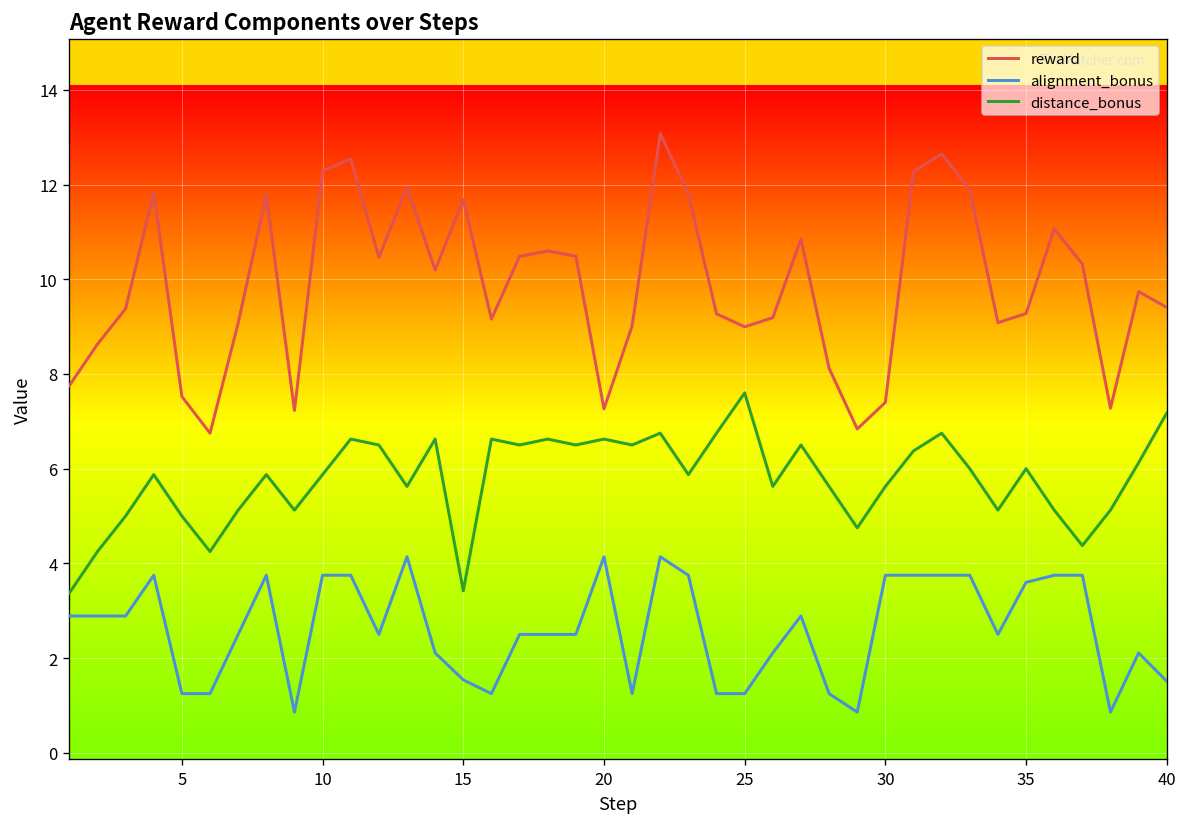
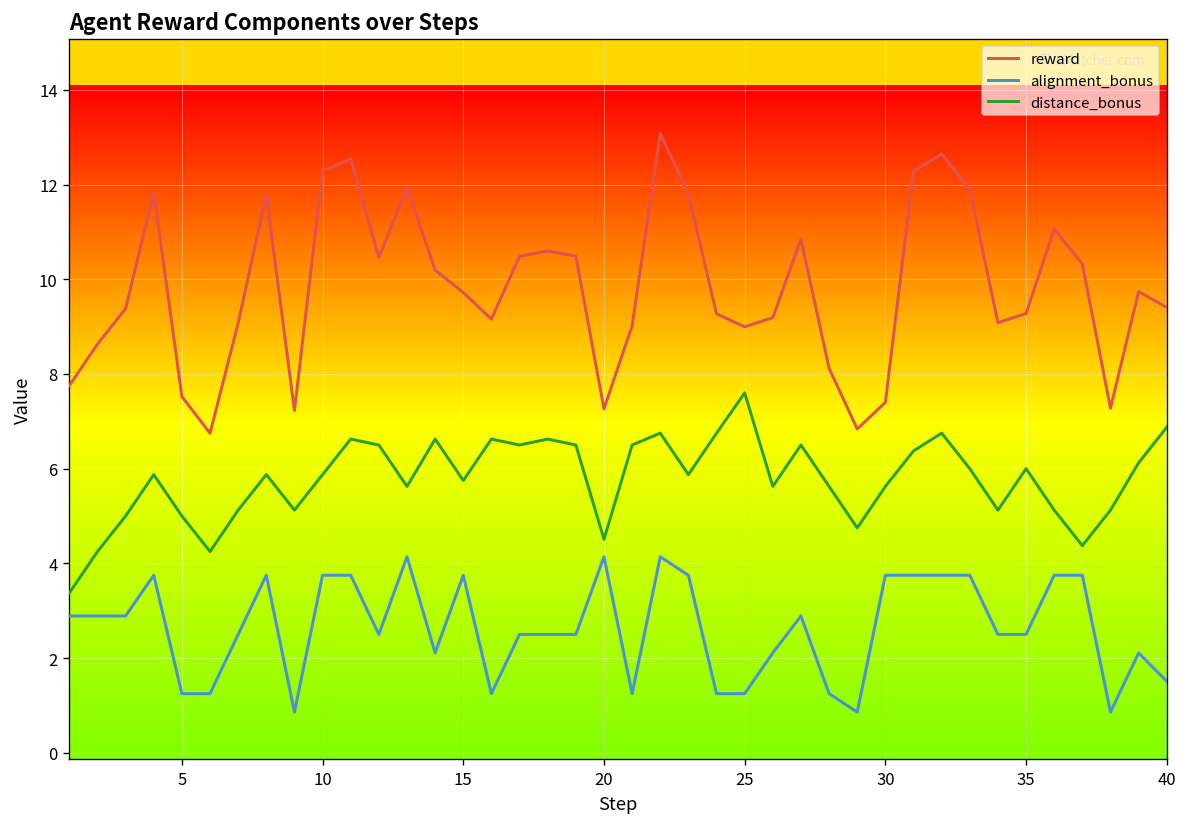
reward, 15: 11.7 -> 9.7
alignment_bonus, 15: 1.5 -> 3.8
distance_bonus, 15: 3.4 -> 5.8
distance_bonus, 20: 6.6 -> 4.5
alignment_bonus, 35: 3.6 -> 2.5
distance_bonus, 40: 7.2 -> 6.9
